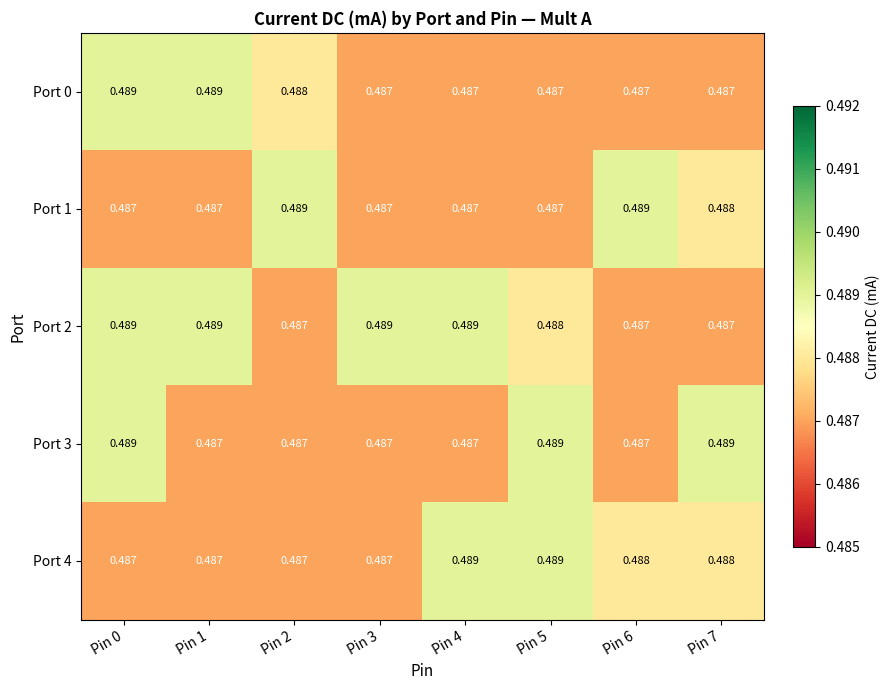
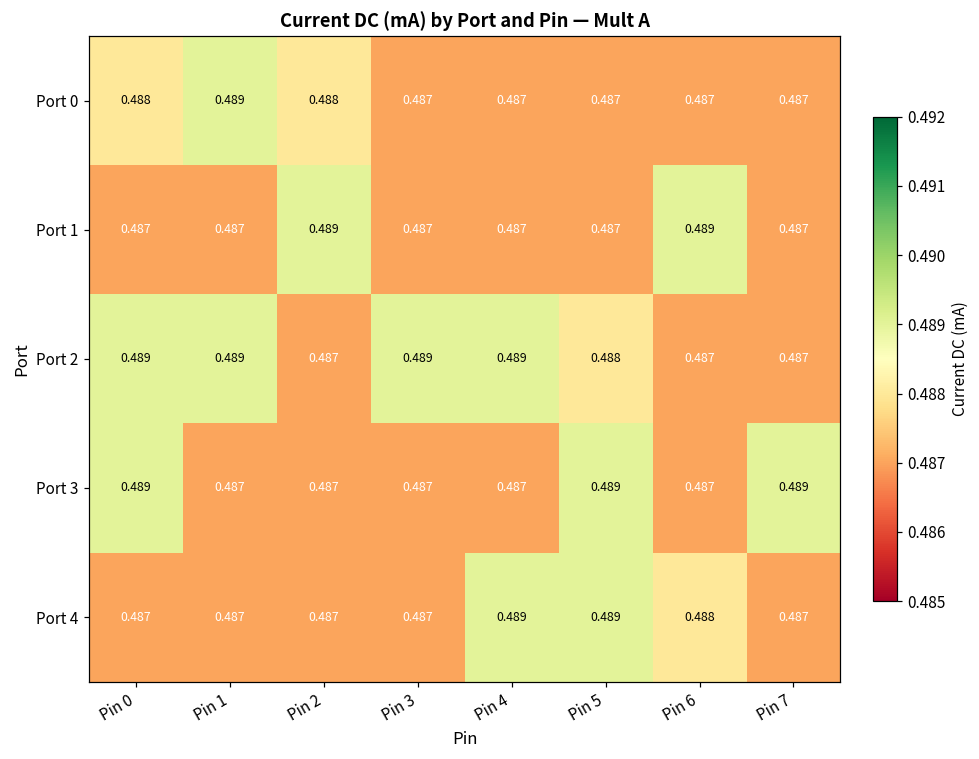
Port 0, Pin 0: 0.489 -> 0.488
Port 1, Pin 7: 0.488 -> 0.487
Port 4, Pin 7: 0.488 -> 0.487
